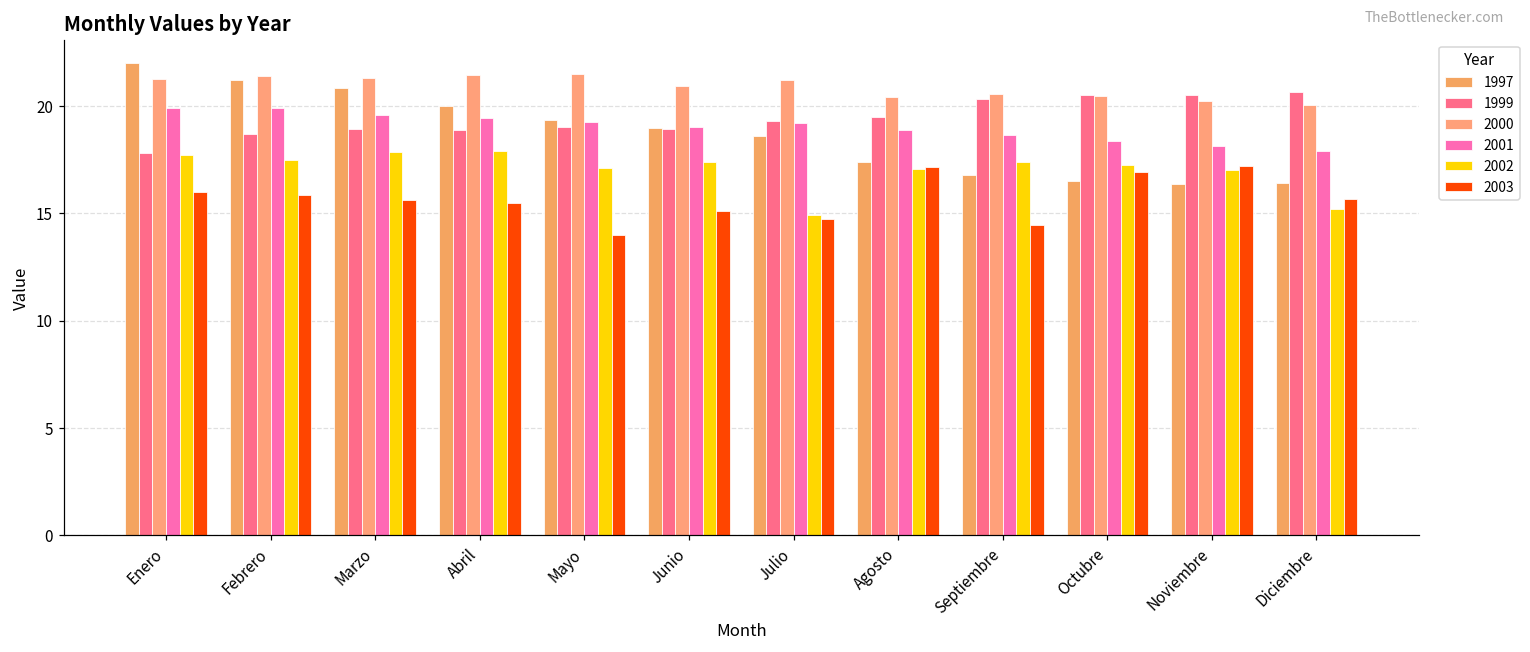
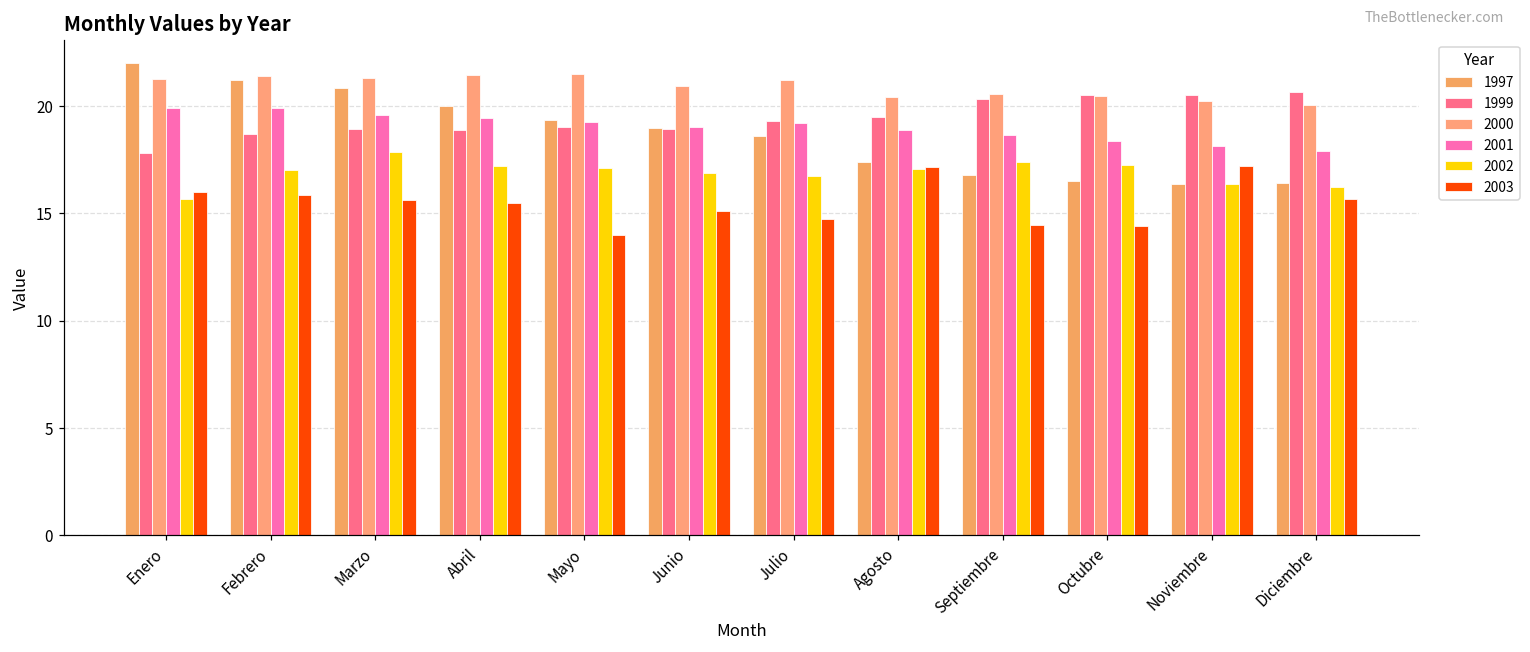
2002, Enero: 17.7 -> 15.7
2002, Febrero: 17.5 -> 17.0
2002, Abril: 17.9 -> 17.2
2002, Junio: 17.4 -> 16.9
2002, Julio: 14.9 -> 16.8
2003, Octubre: 16.9 -> 14.4
2002, Noviembre: 17.0 -> 16.3
2002, Diciembre: 15.2 -> 16.2
